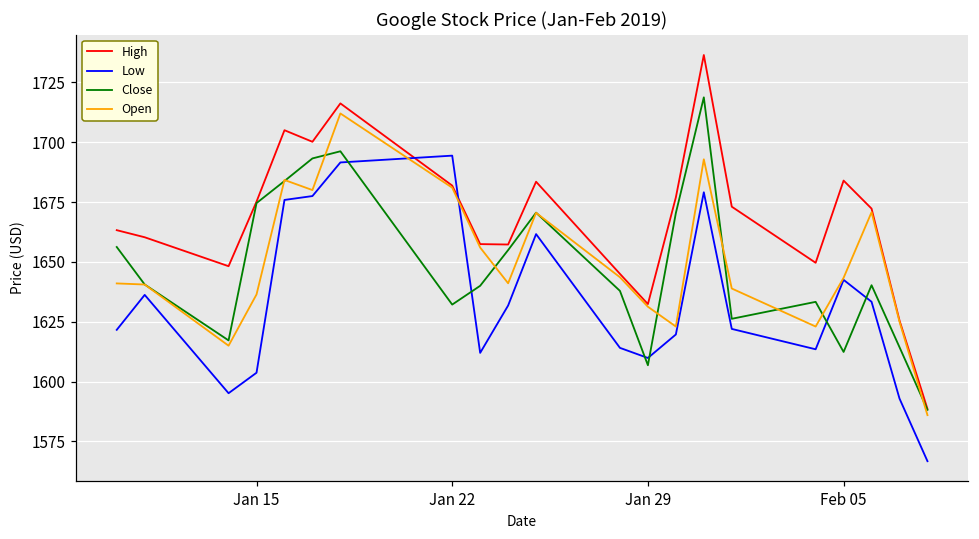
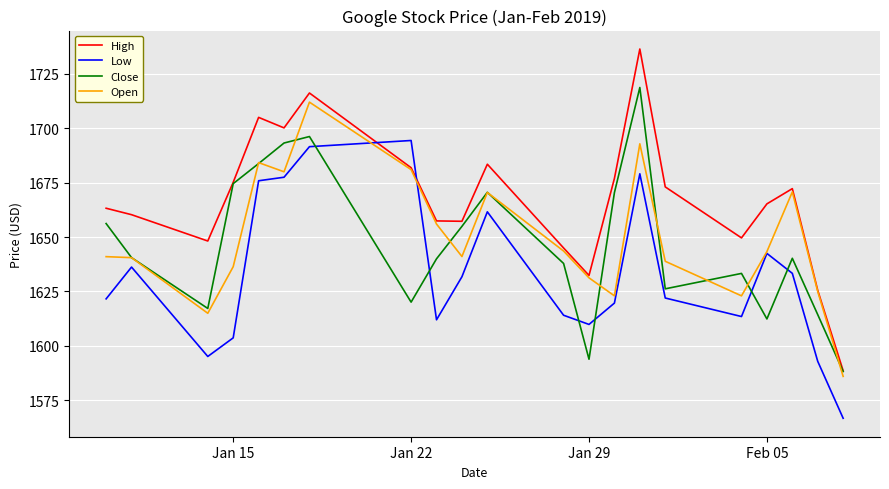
Close, Jan 22: 1632 -> 1620
Close, Jan 29: 1607 -> 1594
High, Feb 05: 1684 -> 1665
